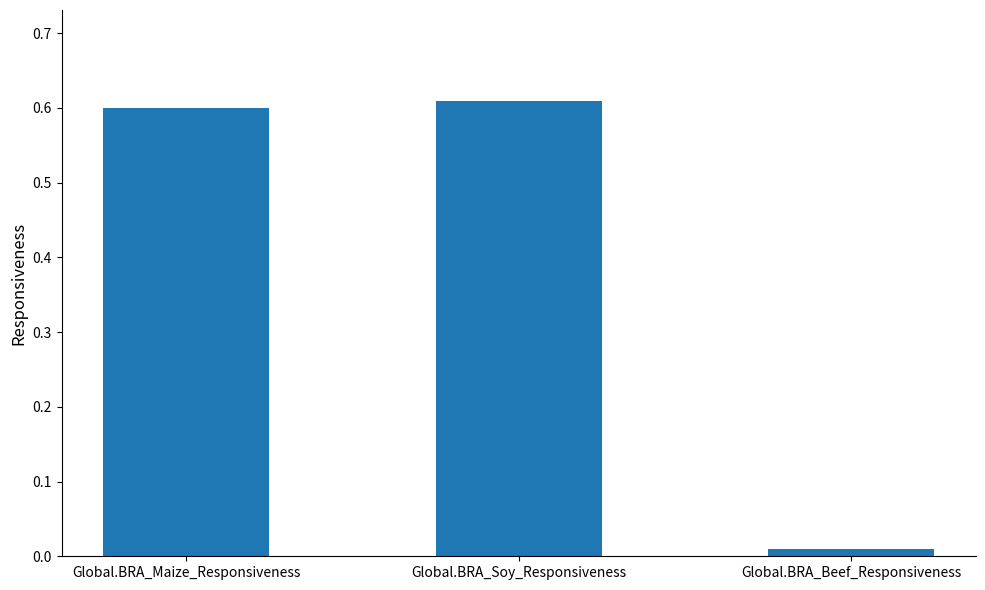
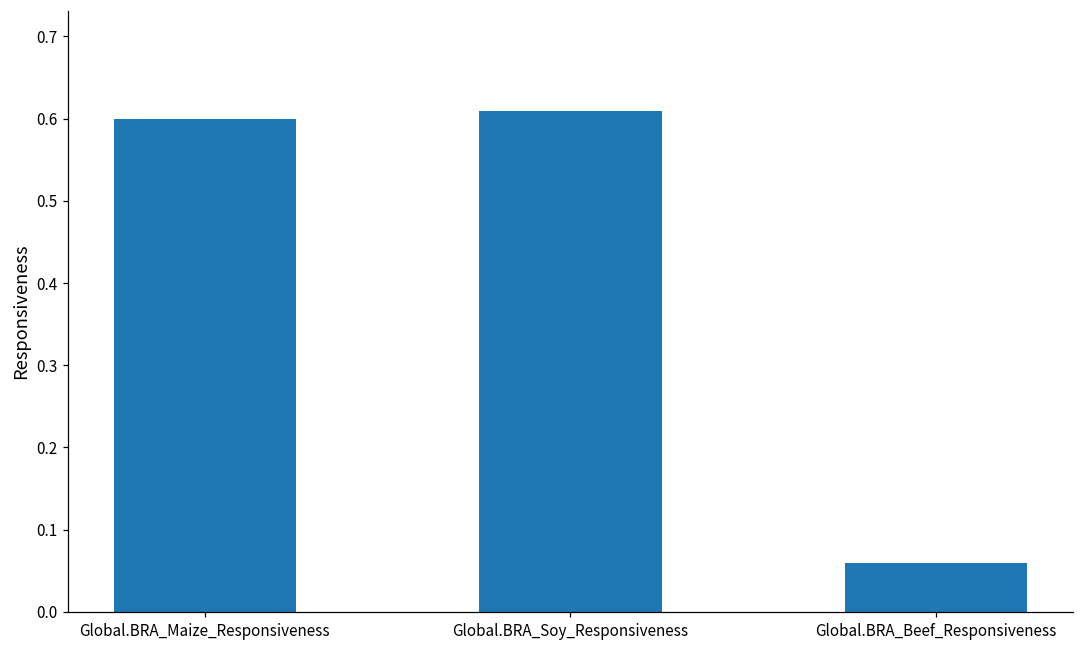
Global.BRA_Beef_Responsiveness: 0.01 -> 0.06
